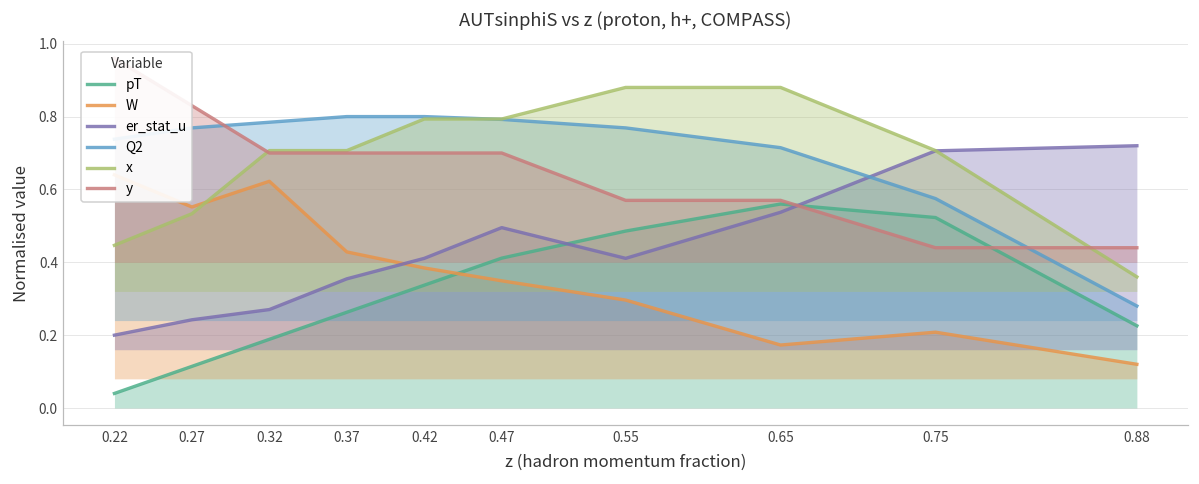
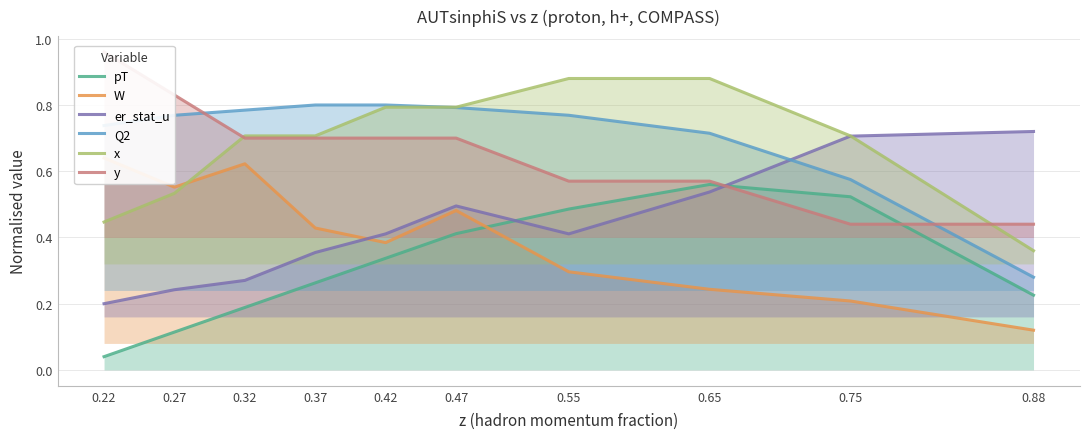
W, 0.47: 0.35 -> 0.48
W, 0.65: 0.17 -> 0.24
